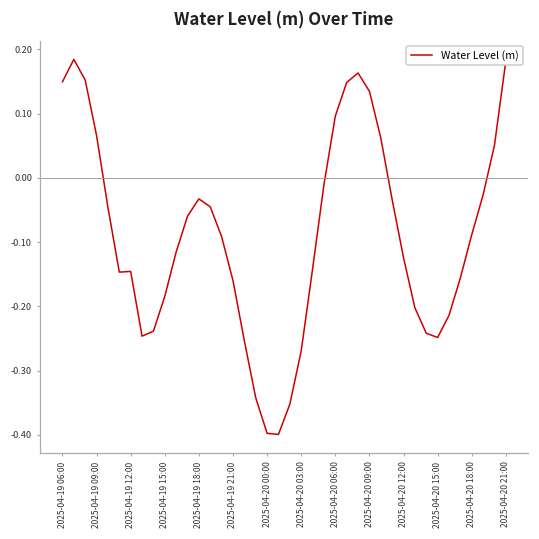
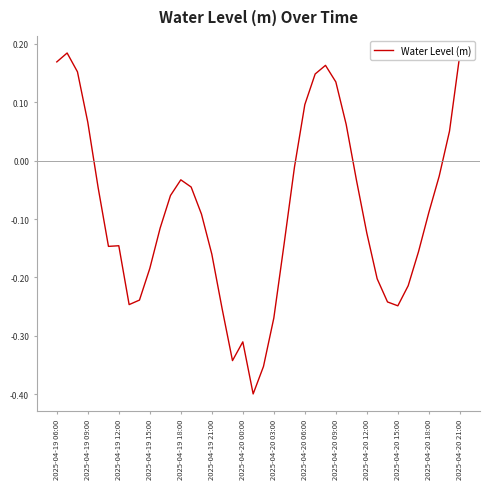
2025-04-19 06:00: 0.15 -> 0.17
2025-04-20 00:00: -0.40 -> -0.31
